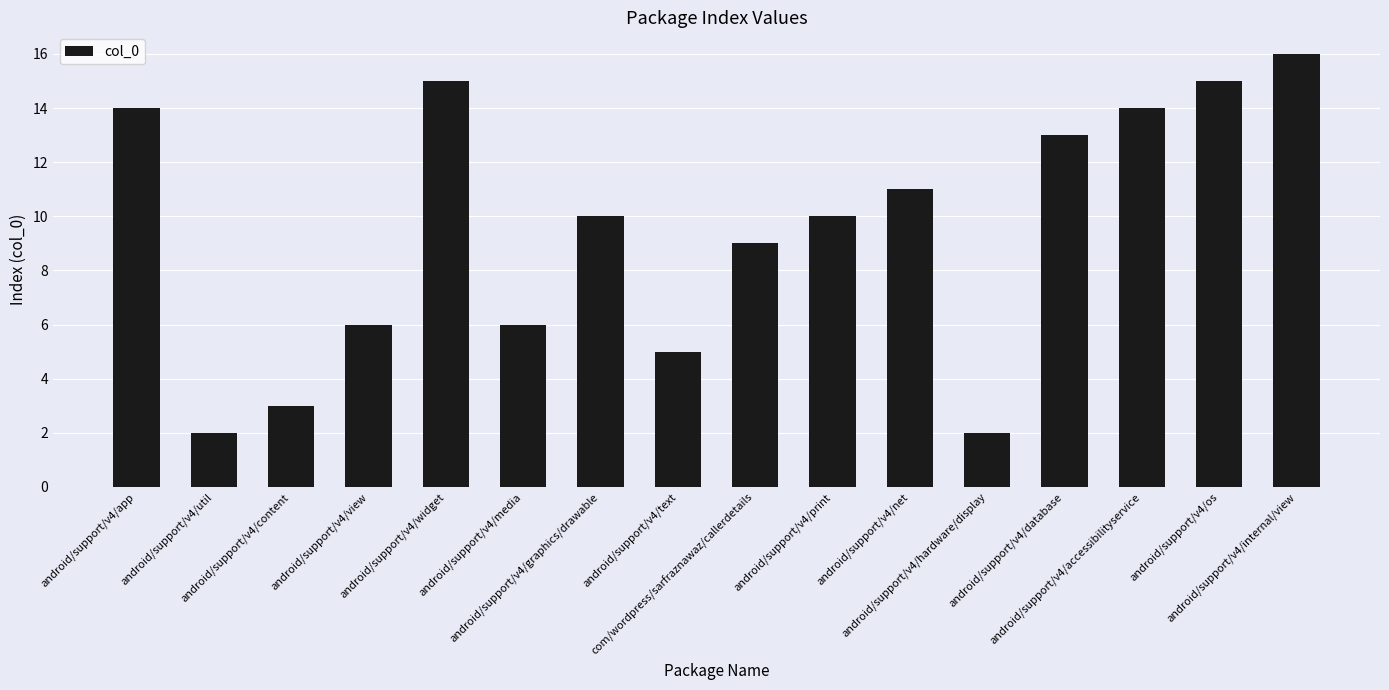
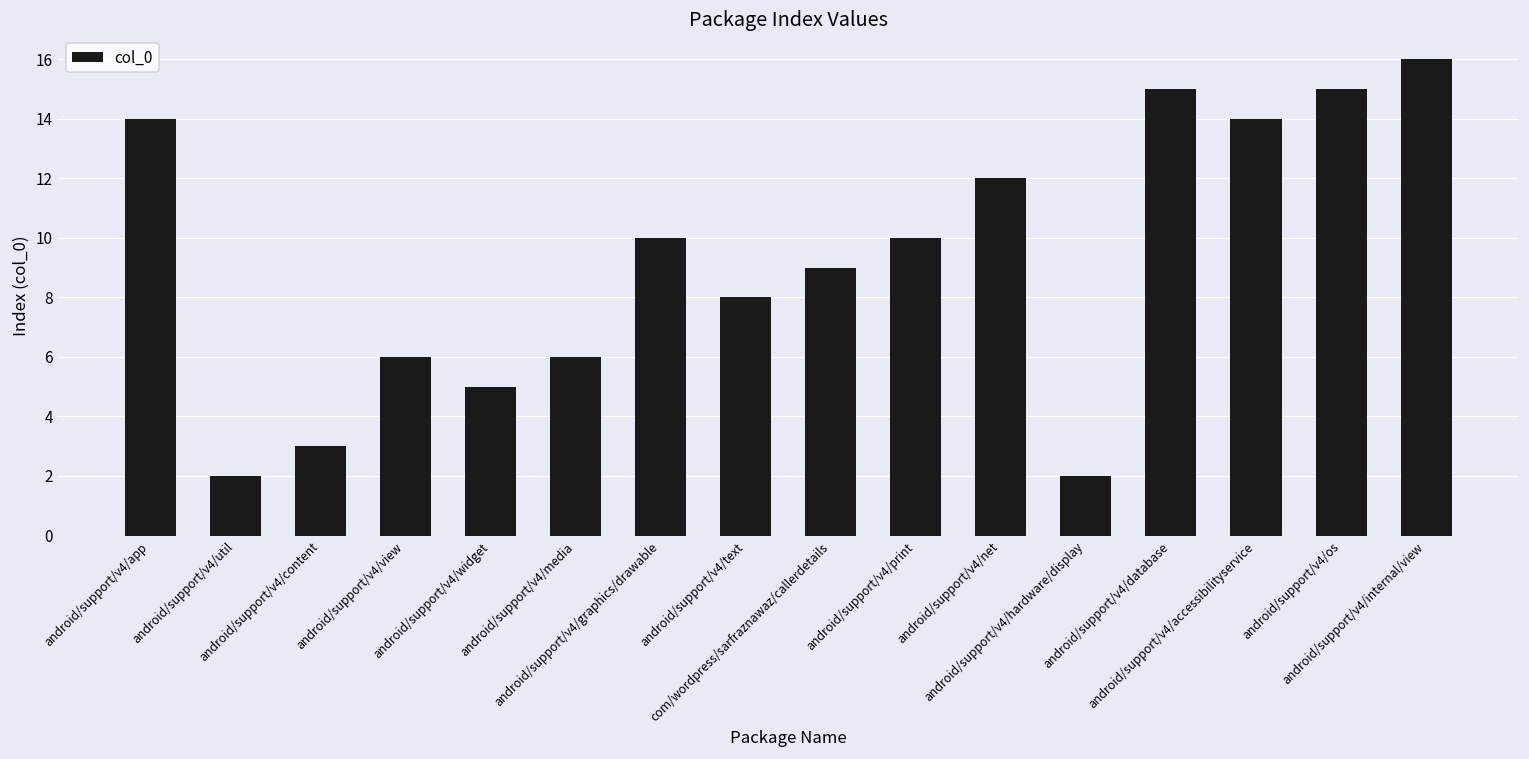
android/support/v4/widget: 15 -> 5
android/support/v4/text: 5 -> 8
android/support/v4/net: 11 -> 12
android/support/v4/database: 13 -> 15
